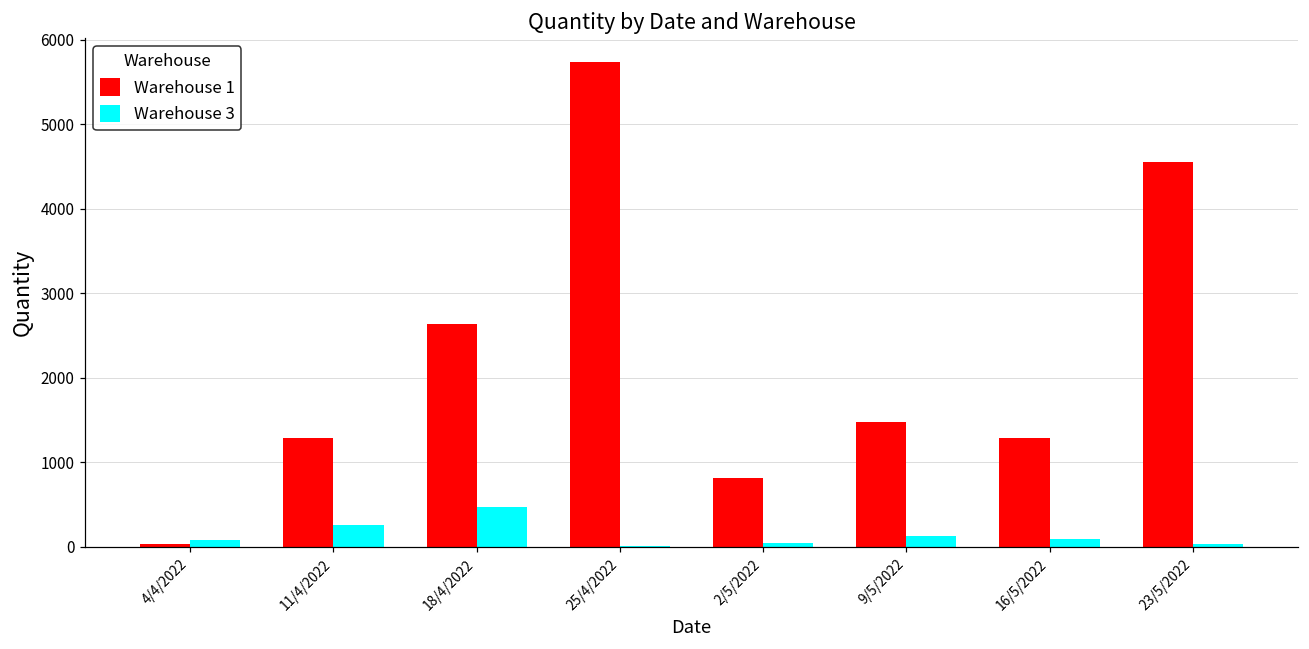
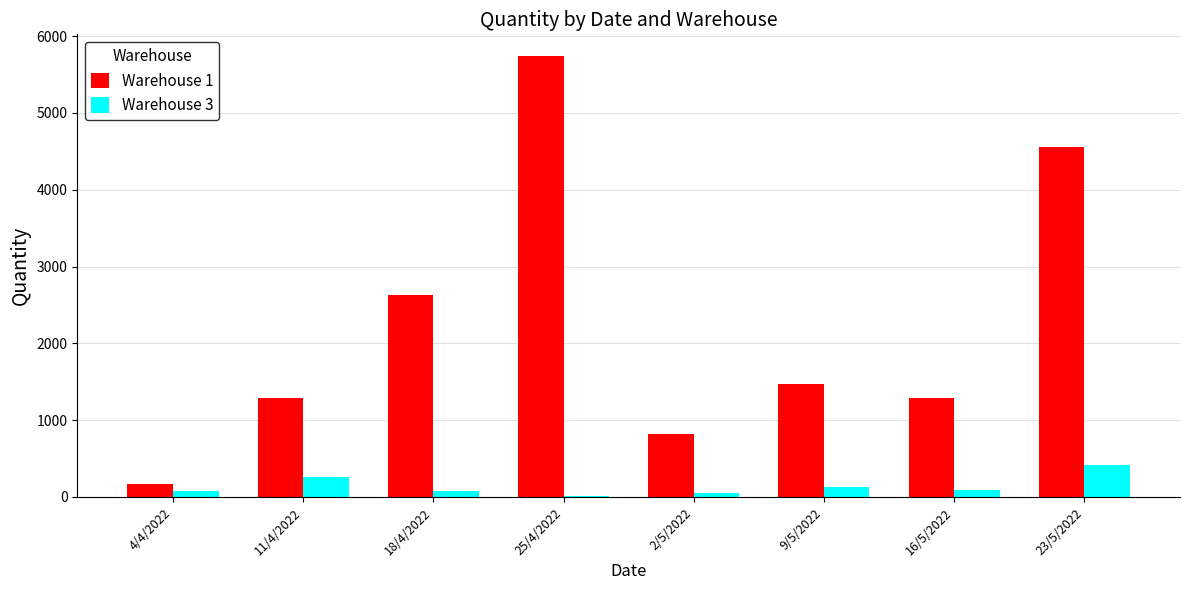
Warehouse 1, 4/4/2022: 0 -> 200
Warehouse 3, 18/4/2022: 500 -> 100
Warehouse 3, 23/5/2022: 0 -> 400
